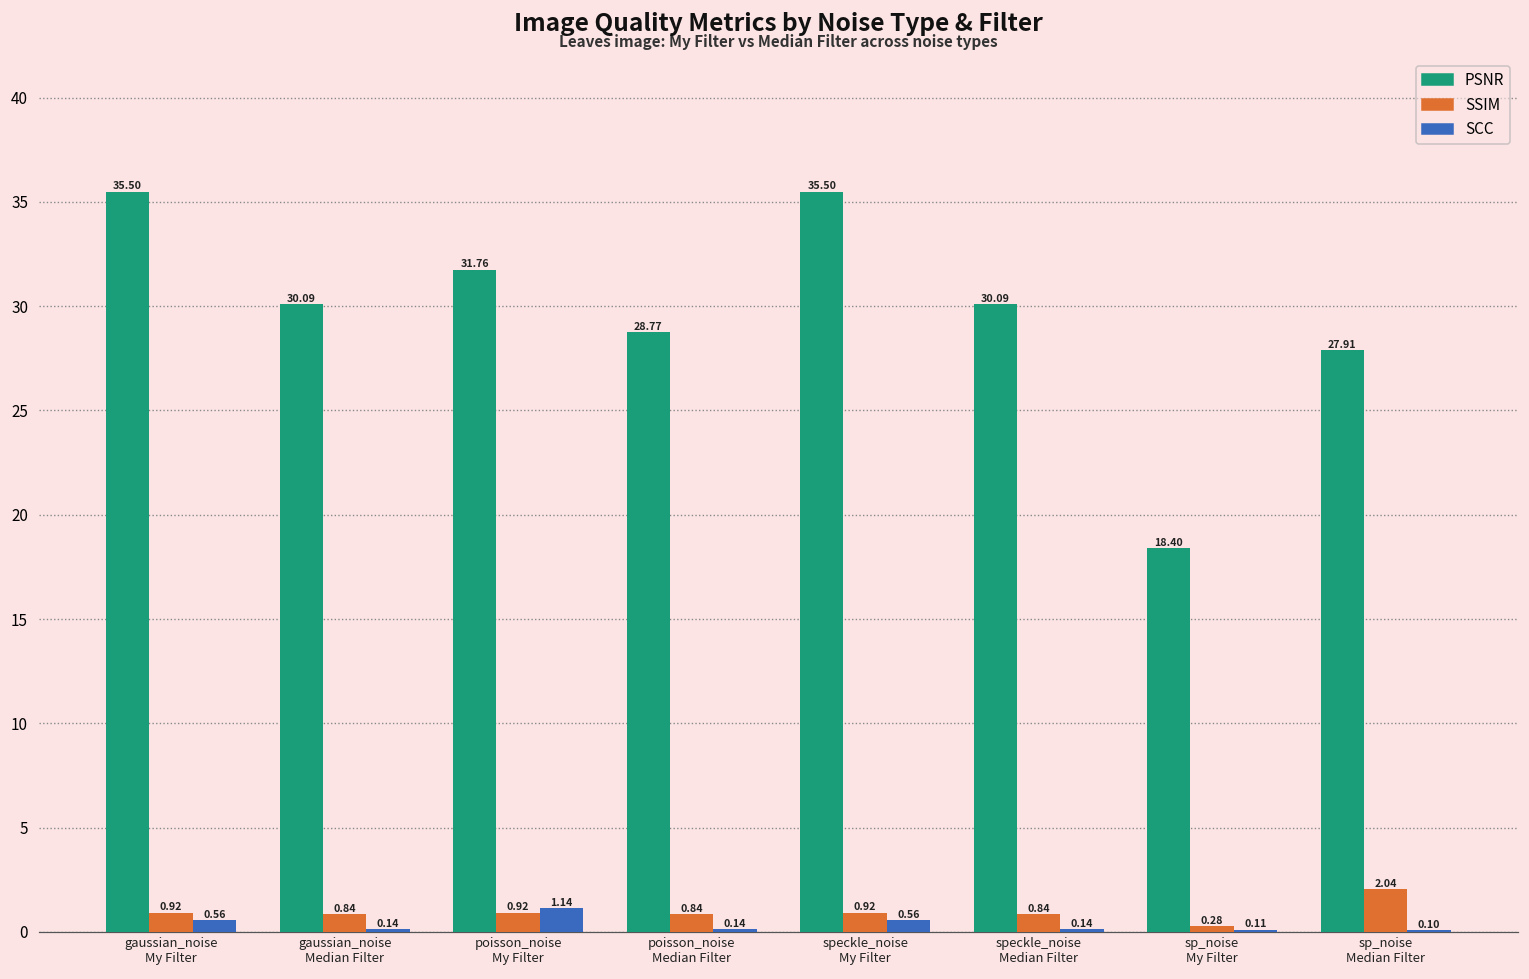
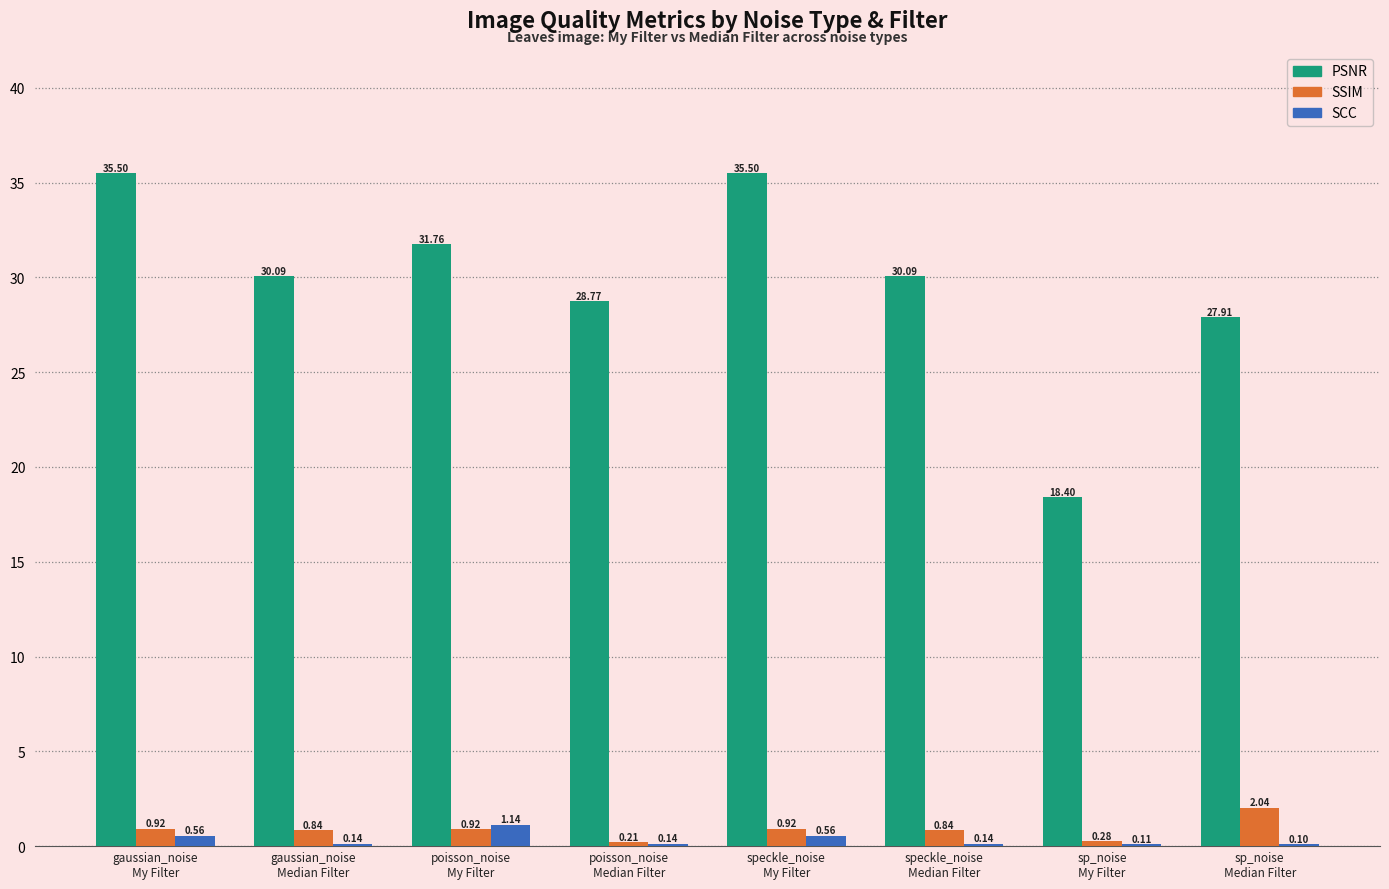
SSIM, poisson_noise Median Filter: 0.84 -> 0.21
